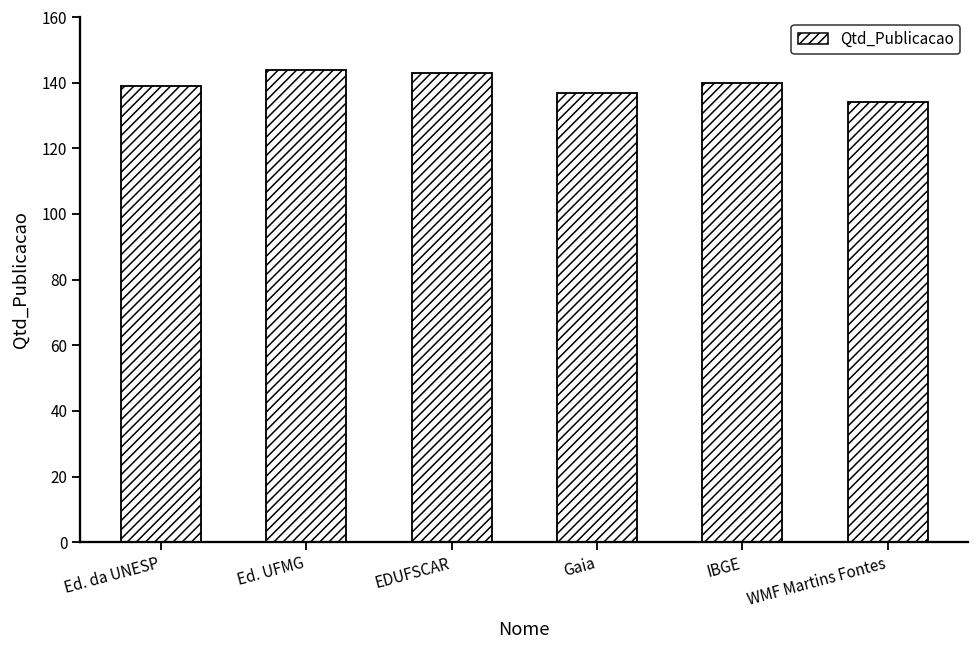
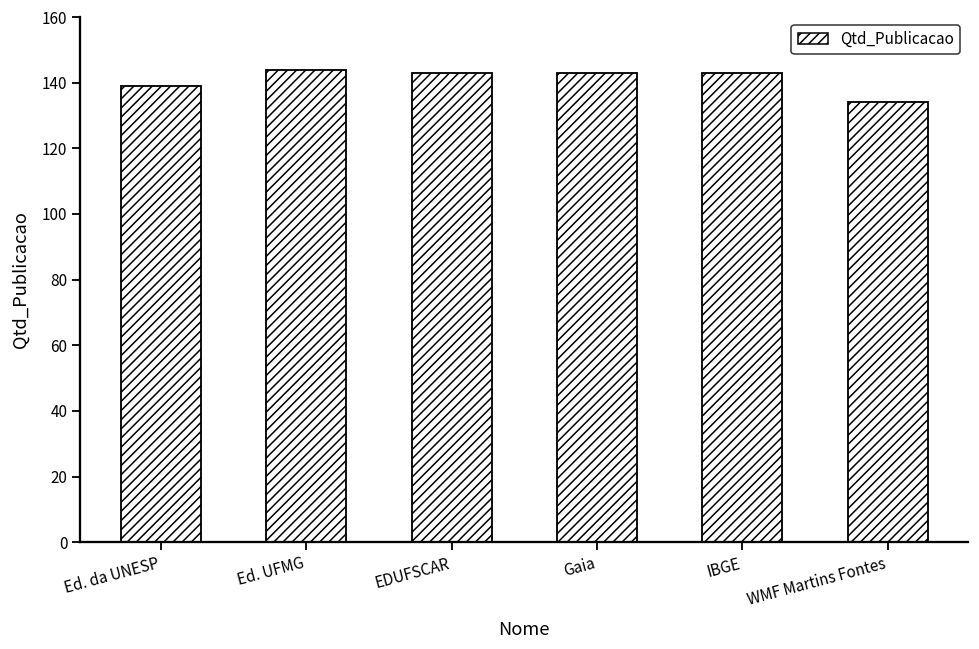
Gaia: 137 -> 143
IBGE: 140 -> 143
